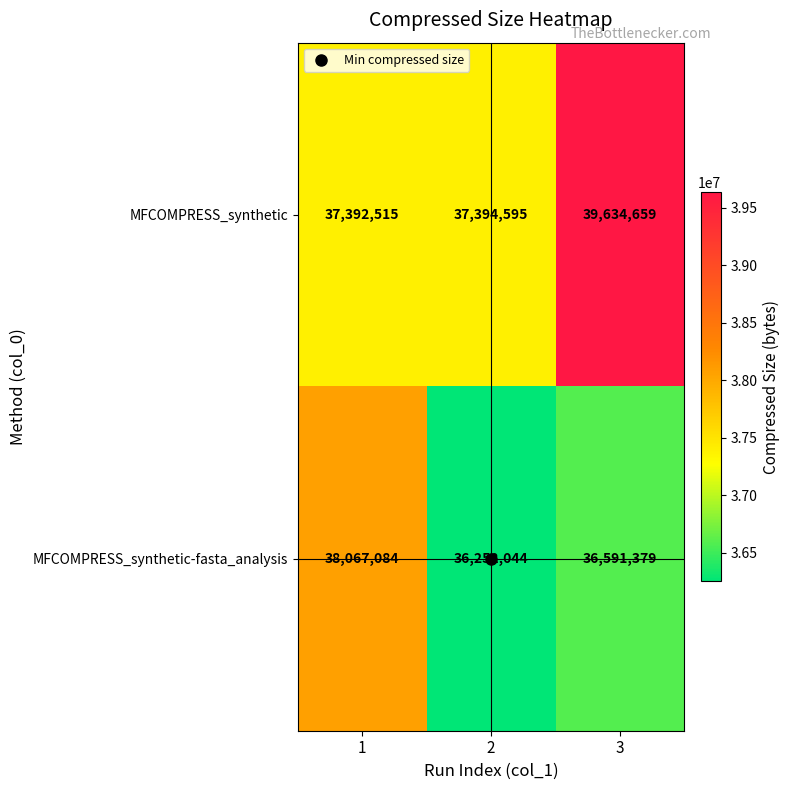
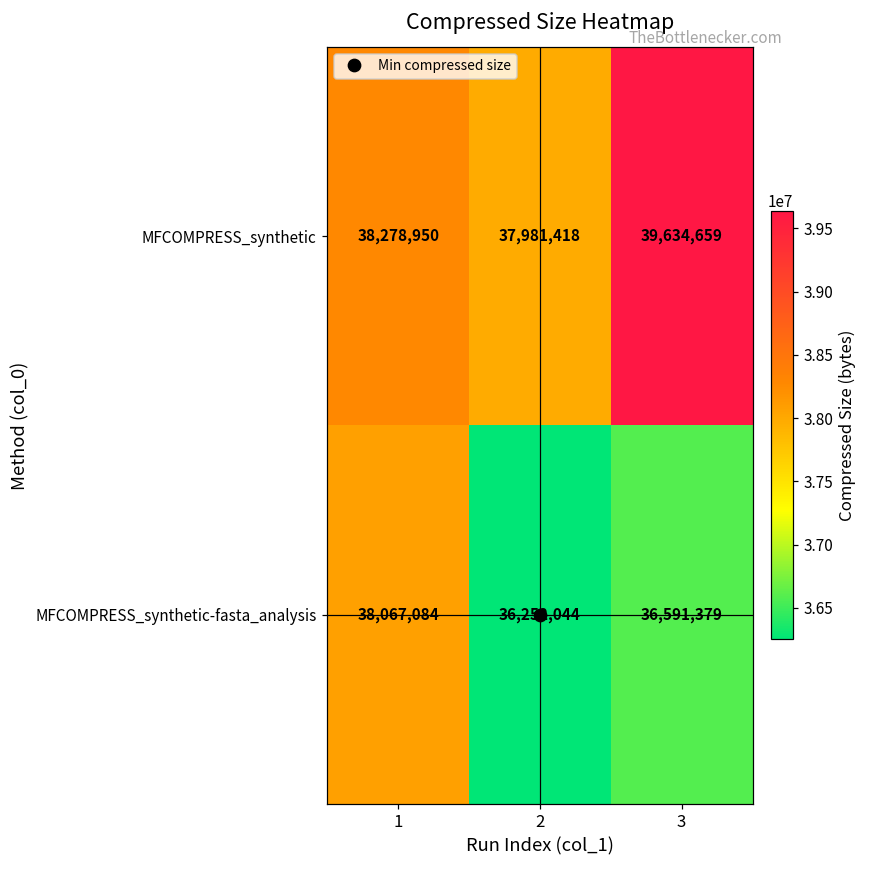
MFCOMPRESS_synthetic, 1: 37,392,515 -> 38,278,950
MFCOMPRESS_synthetic, 2: 37,394,595 -> 37,981,418
